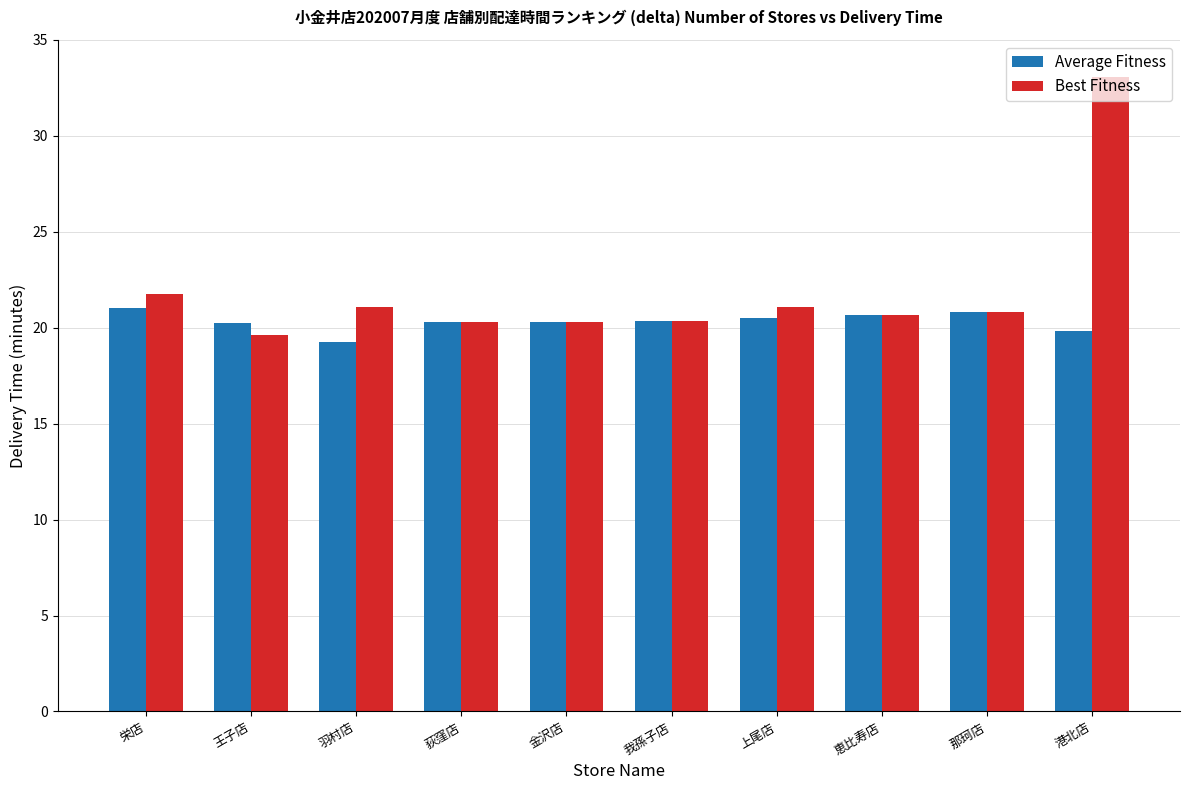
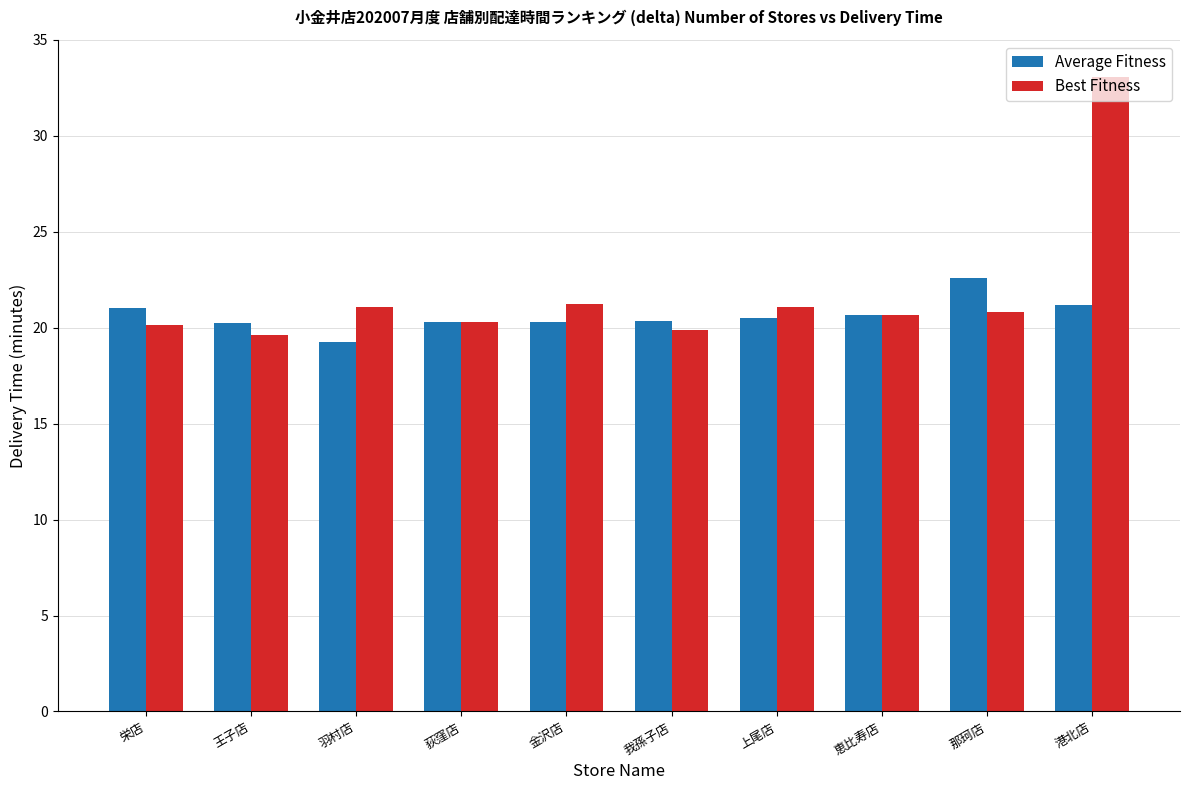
Best Fitness, 栄店: 21.8 -> 20.1
Best Fitness, 金沢店: 20.3 -> 21.2
Best Fitness, 我孫子店: 20.3 -> 19.9
Average Fitness, 那珂店: 20.8 -> 22.6
Average Fitness, 港北店: 19.8 -> 21.2
